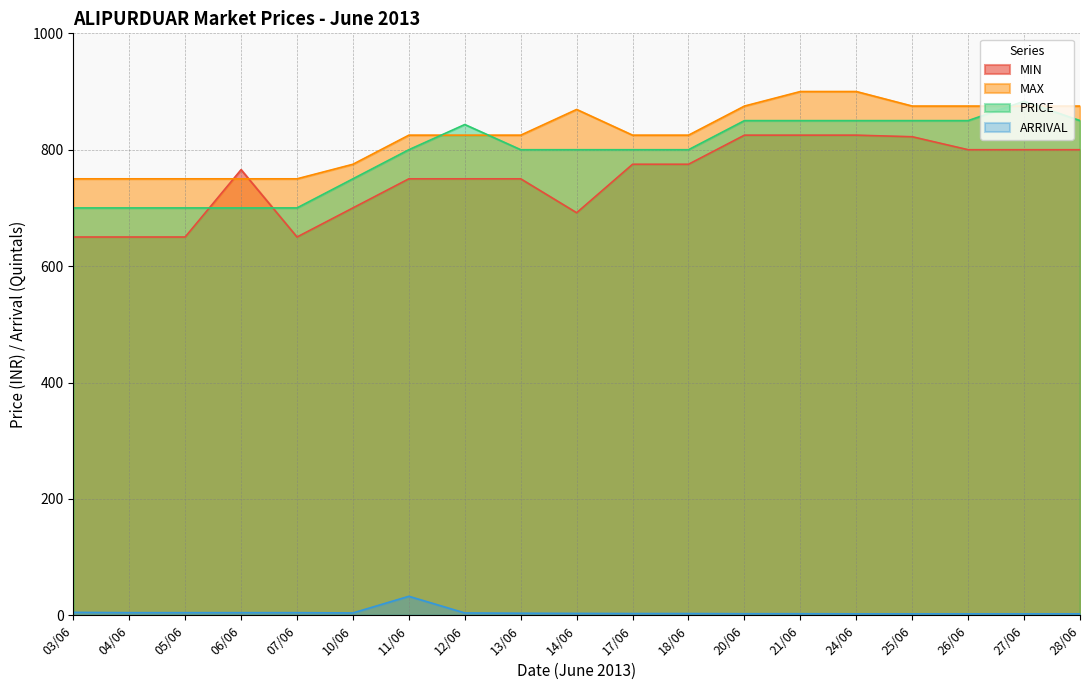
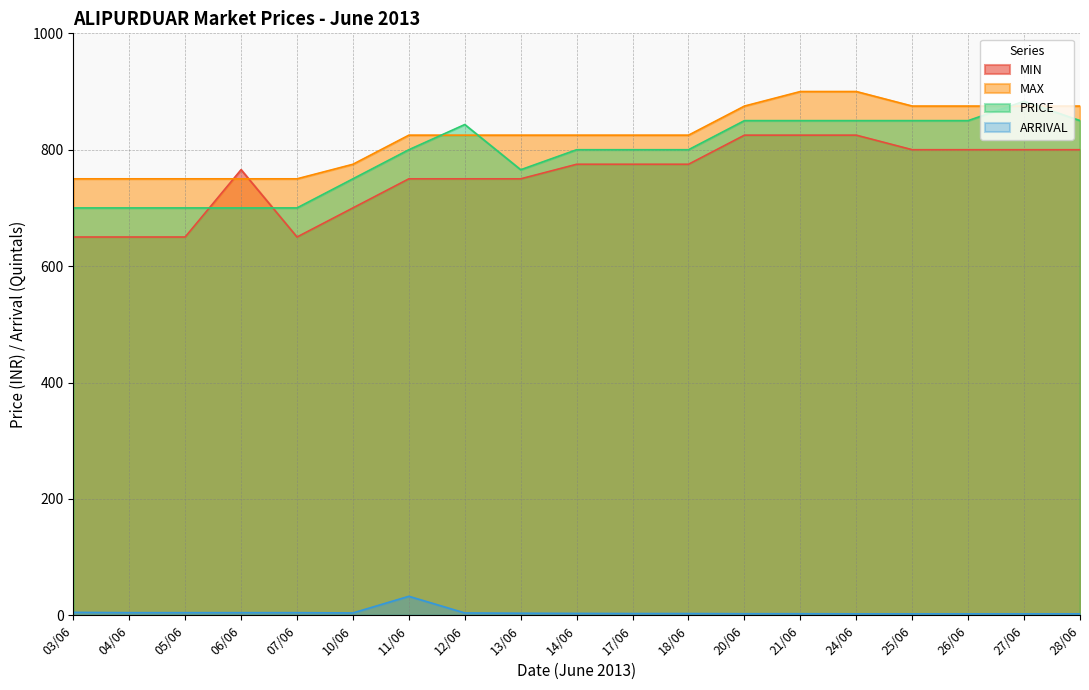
PRICE, 13/06: 800 -> 770
MIN, 14/06: 690 -> 780
MAX, 14/06: 870 -> 830
MIN, 25/06: 820 -> 800
